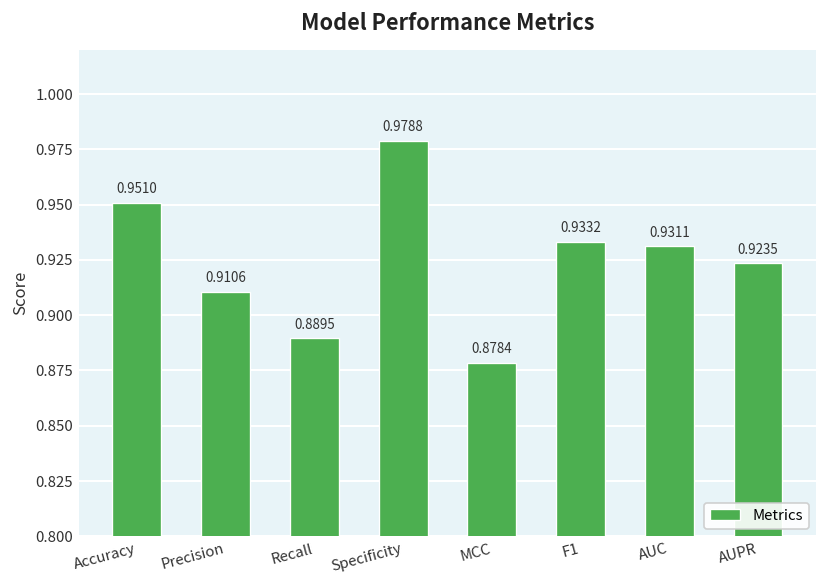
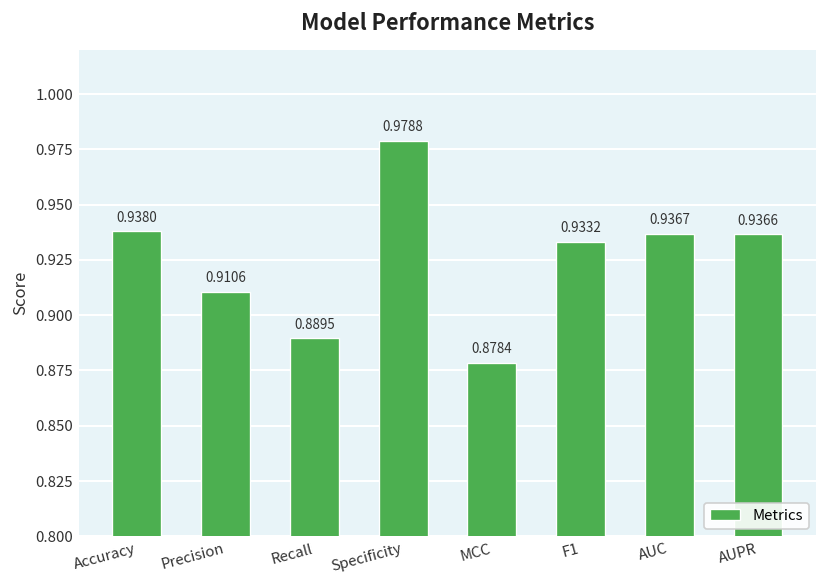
Accuracy: 0.9510 -> 0.9380
AUC: 0.9311 -> 0.9367
AUPR: 0.9235 -> 0.9366
